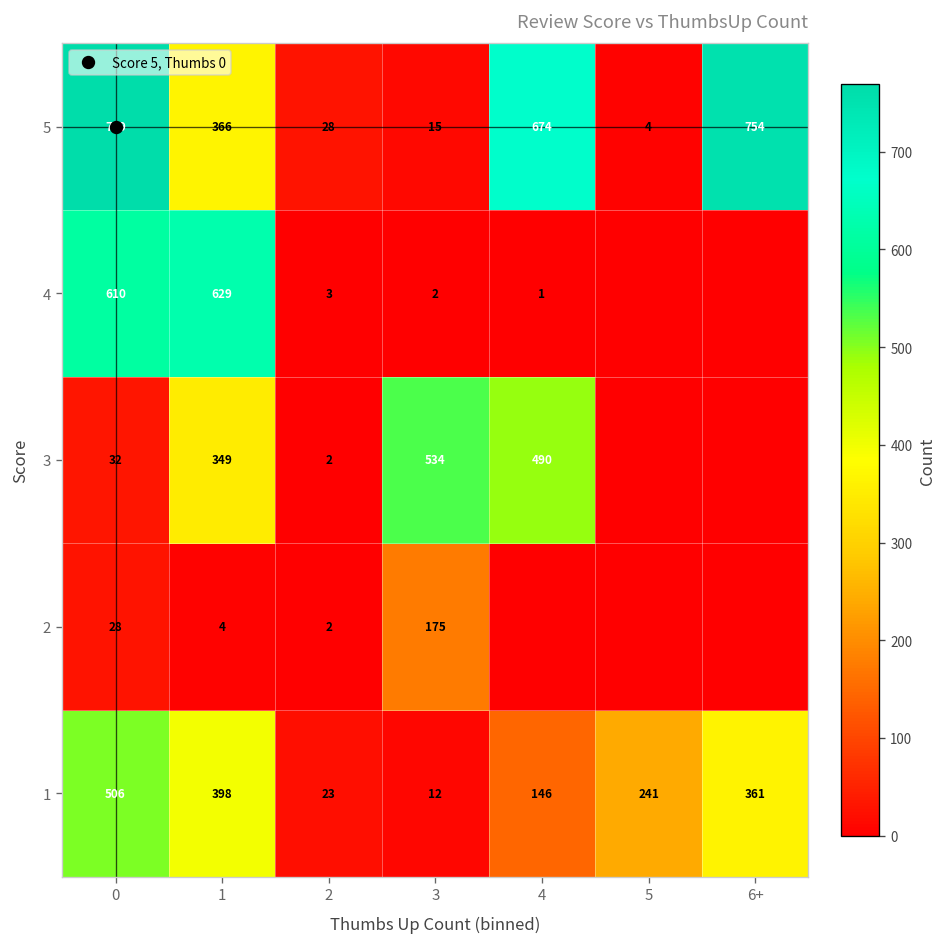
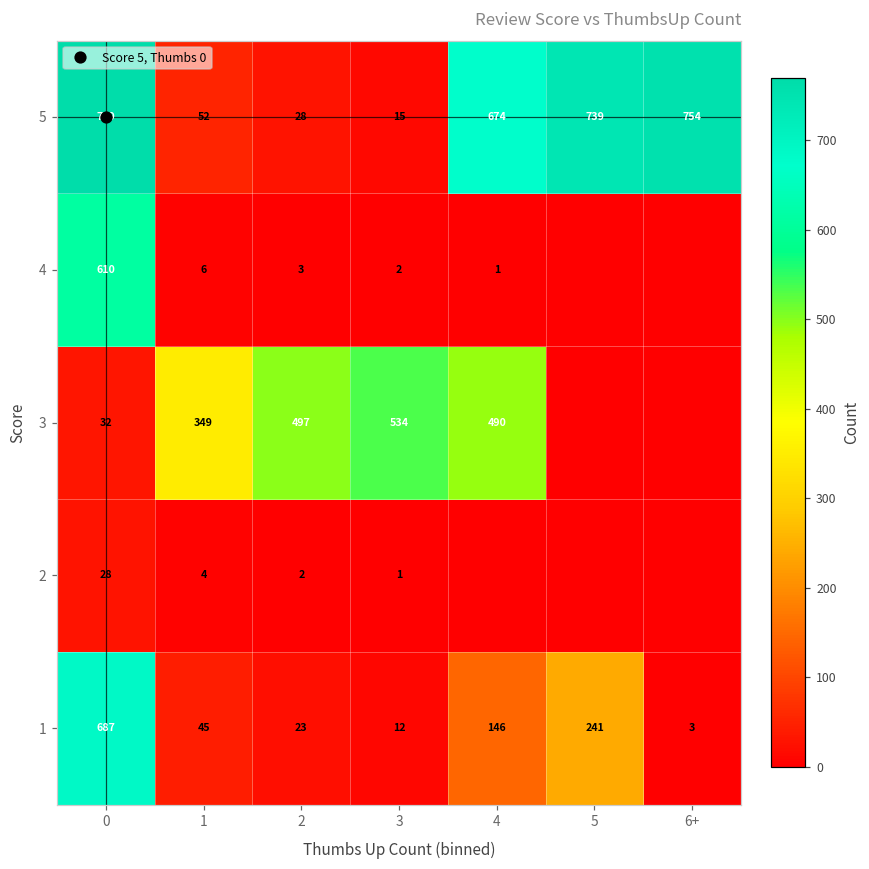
5, 1: 366 -> 52
5, 5: 4 -> 739
4, 1: 629 -> 6
3, 2: 2 -> 497
2, 3: 175 -> 1
1, 0: 506 -> 687
1, 1: 398 -> 45
1, 6+: 361 -> 3
